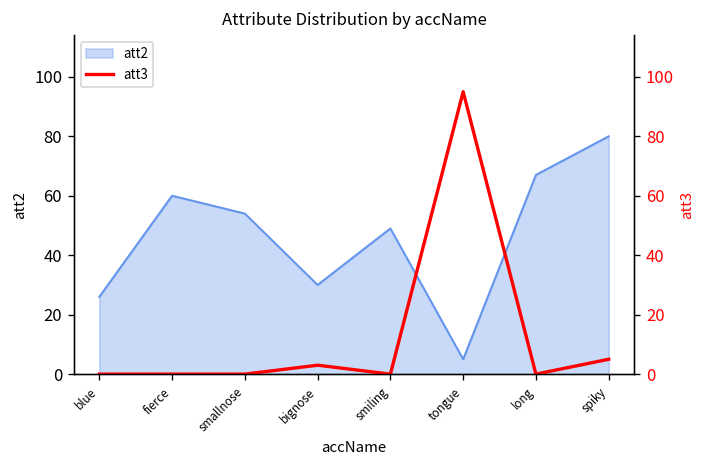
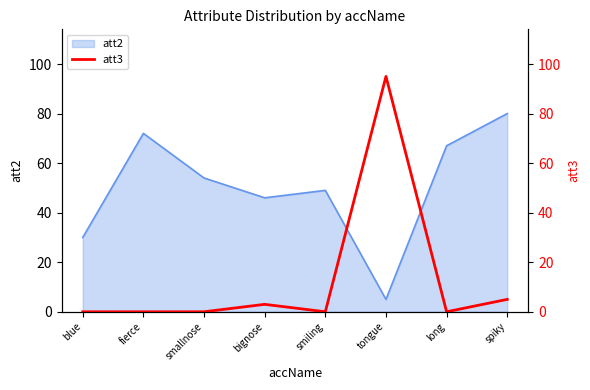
att2, blue: 26 -> 30
att2, fierce: 60 -> 72
att2, bignose: 30 -> 46
